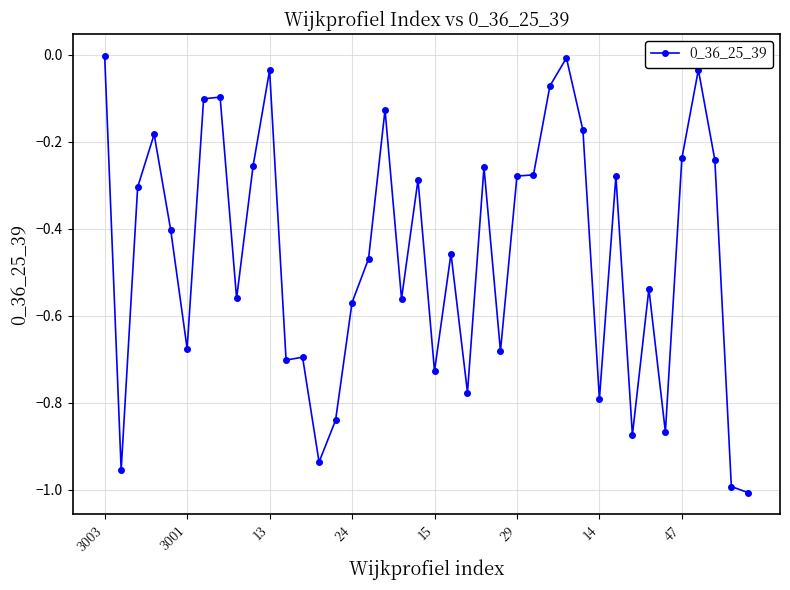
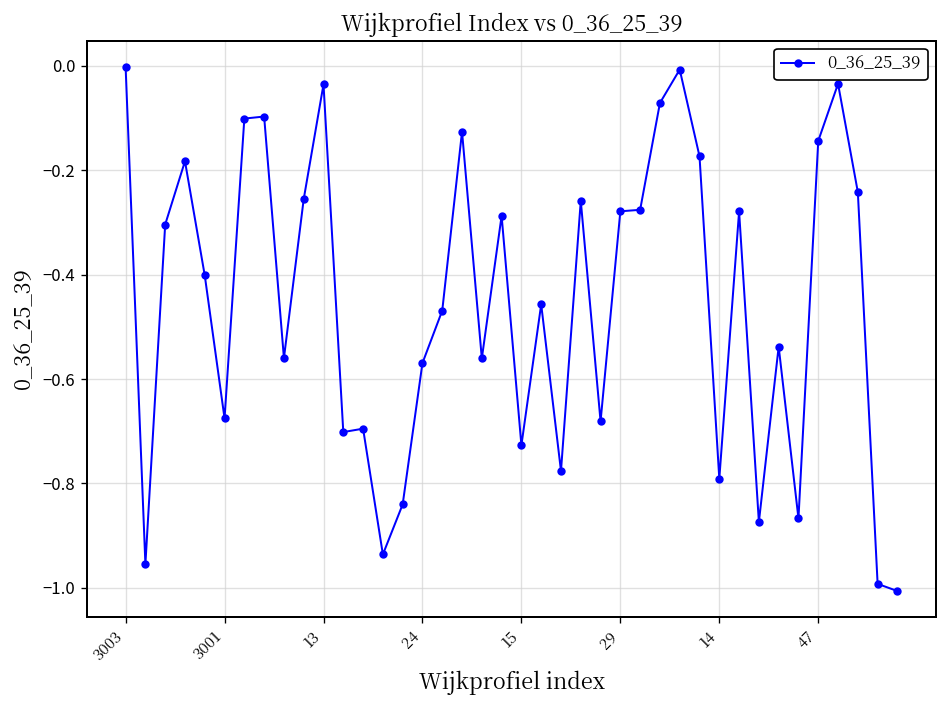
47: -0.24 -> -0.14
